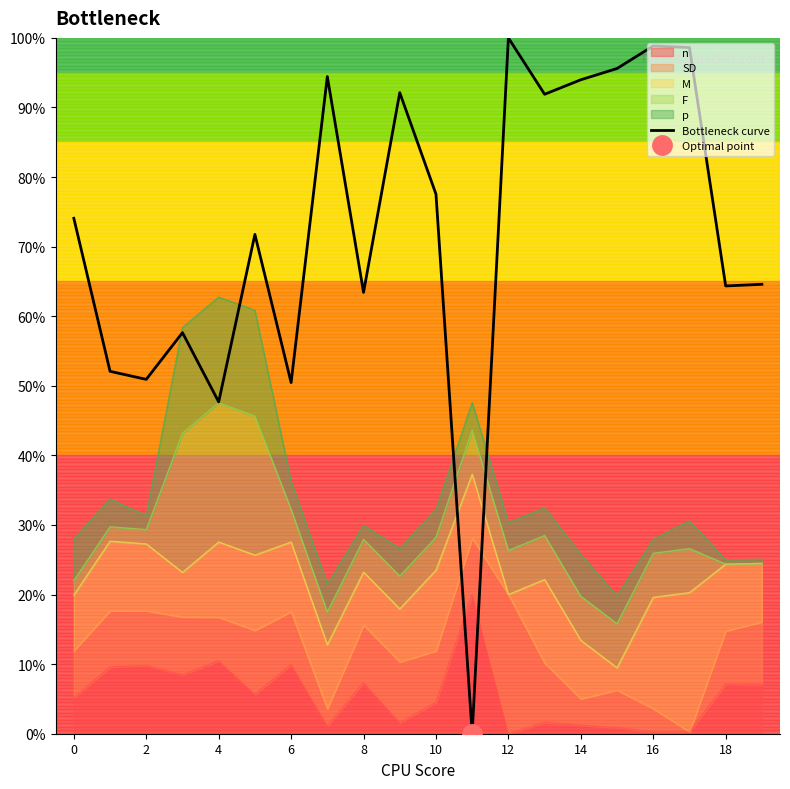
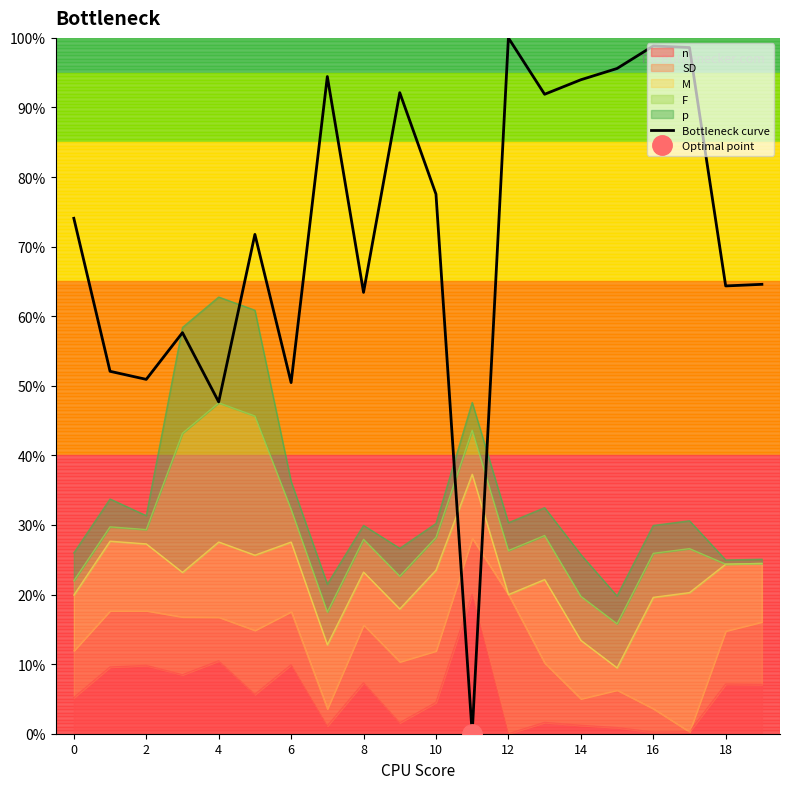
p, 0: 6% -> 4%
p, 10: 4% -> 2%
p, 16: 2% -> 4%
